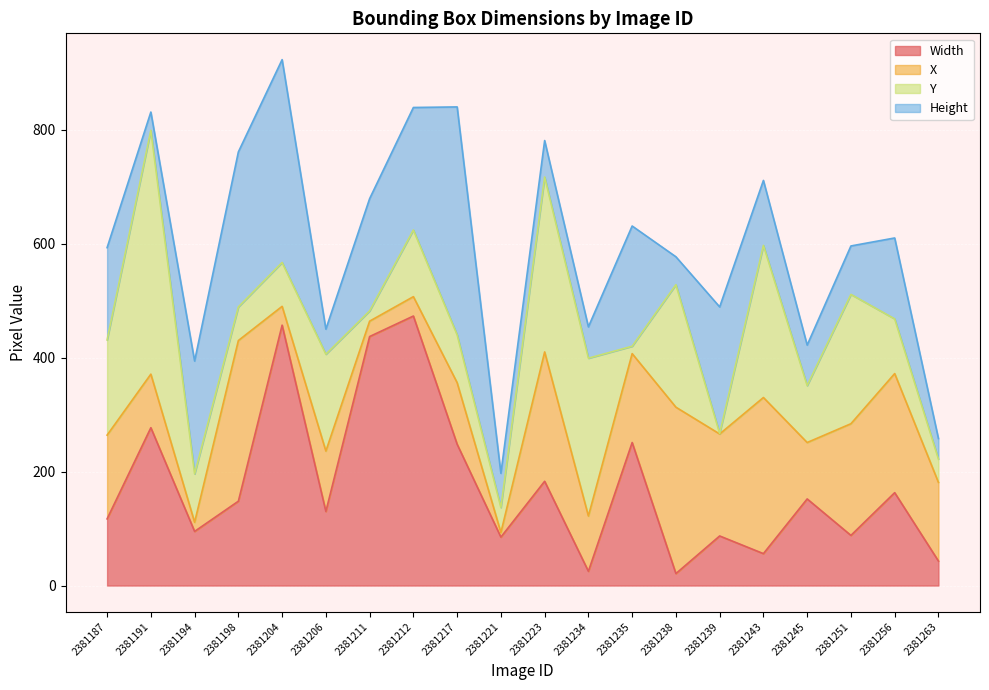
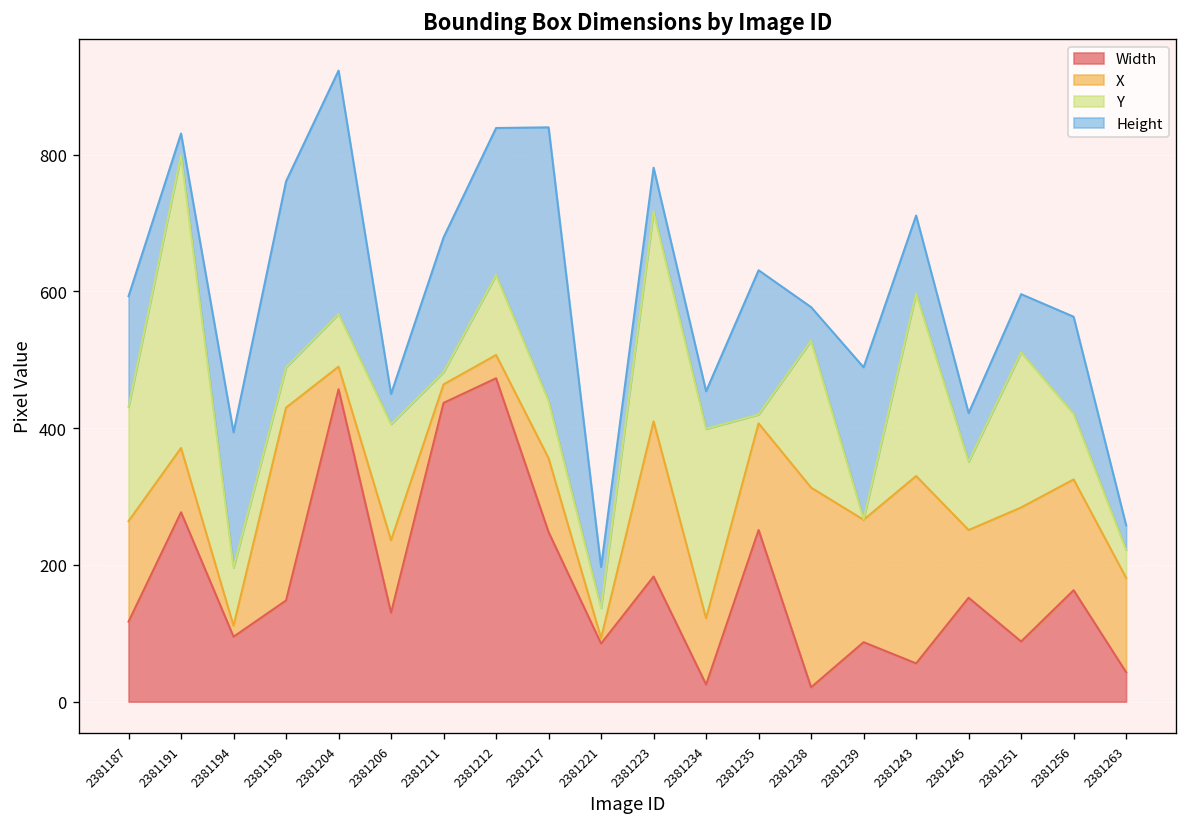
X, 2381256: 210 -> 160
